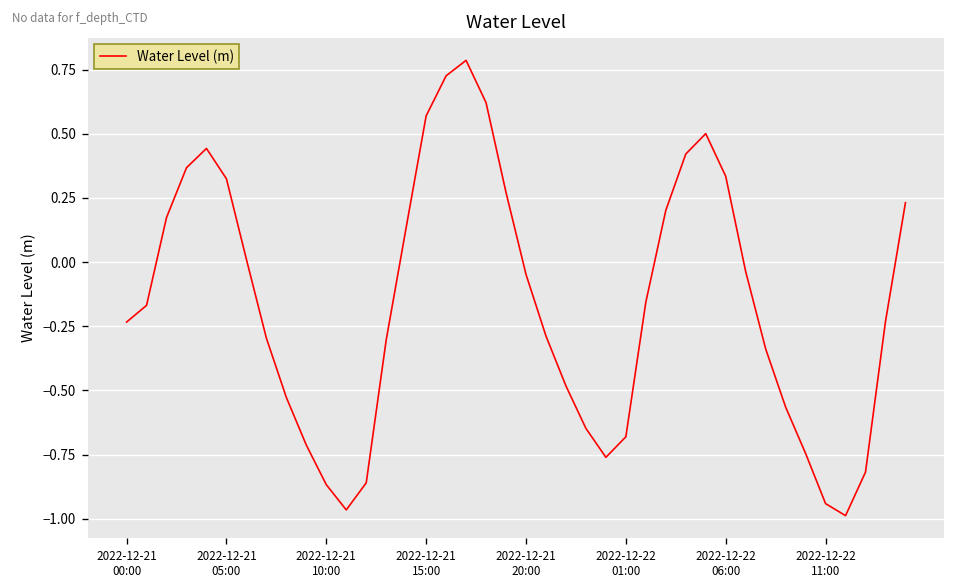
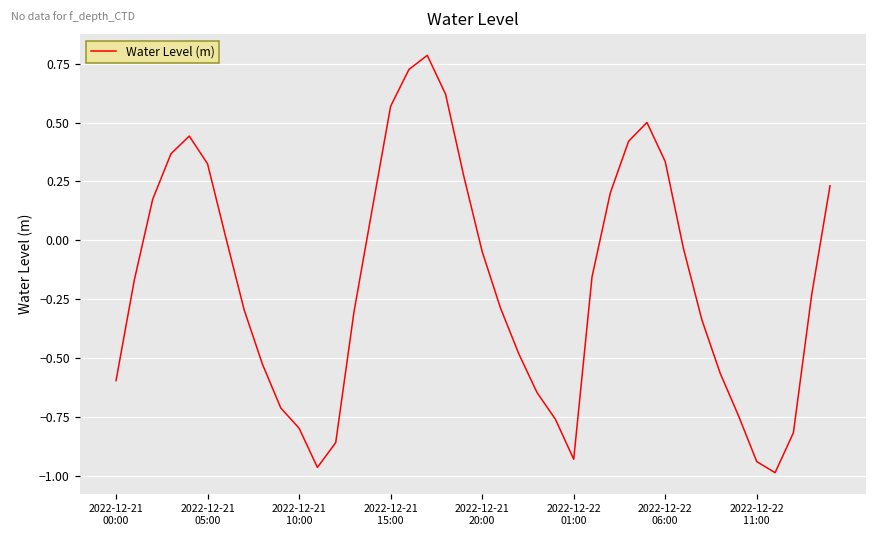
2022-12-21 00:00: -0.23 -> -0.60
2022-12-21 10:00: -0.87 -> -0.80
2022-12-22 01:00: -0.68 -> -0.93
